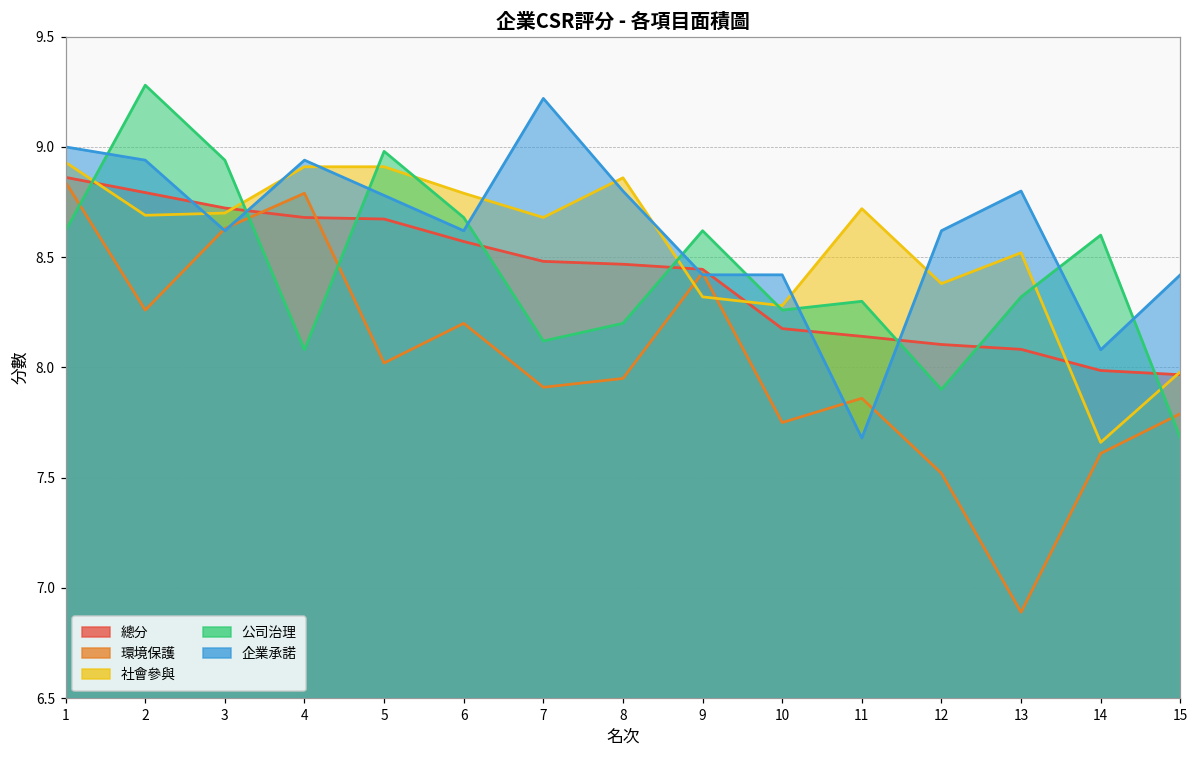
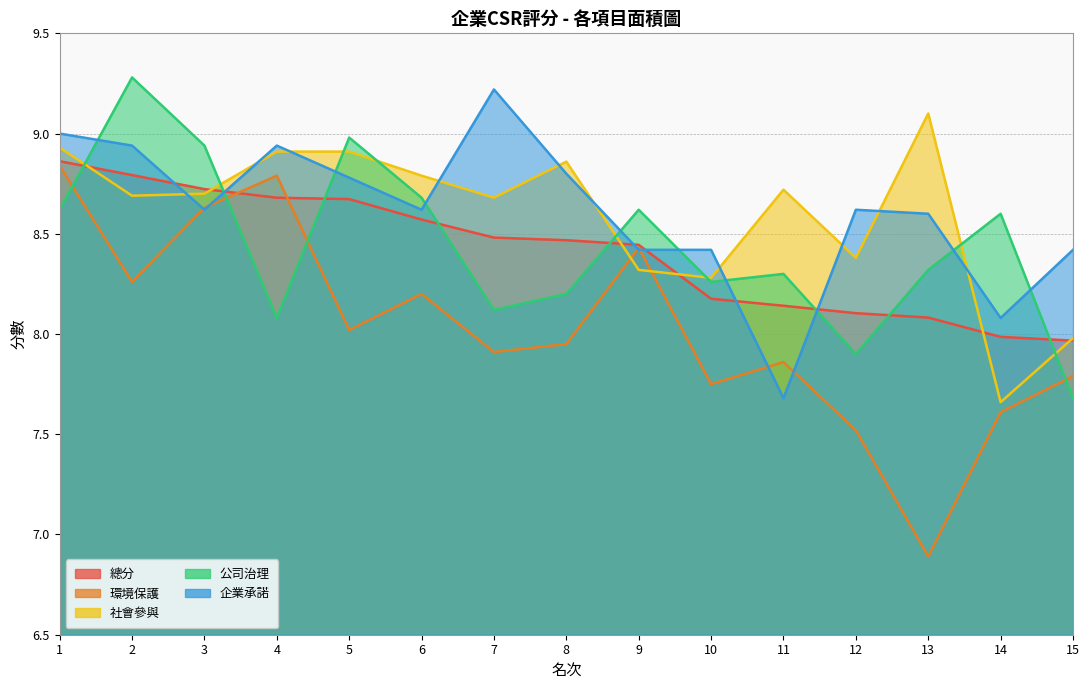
社會參與, 13: 8.52 -> 9.10
企業承諾, 13: 8.8 -> 8.6
